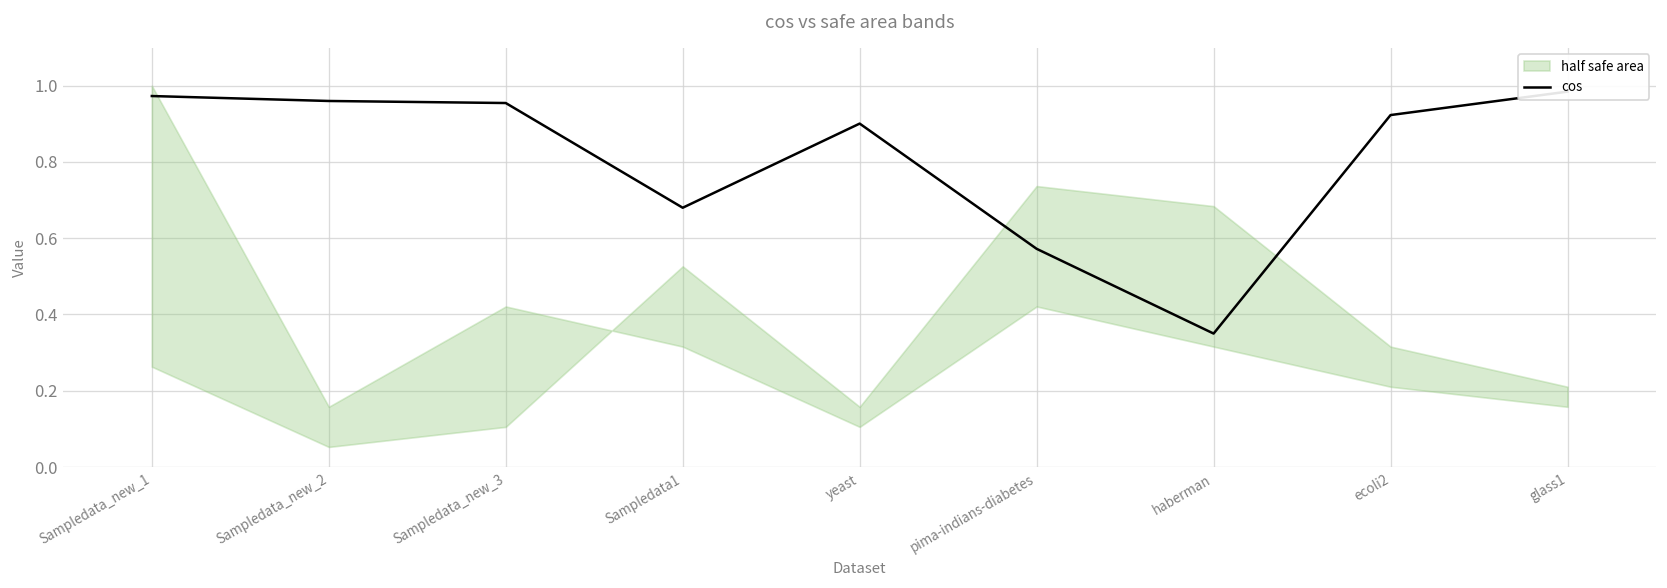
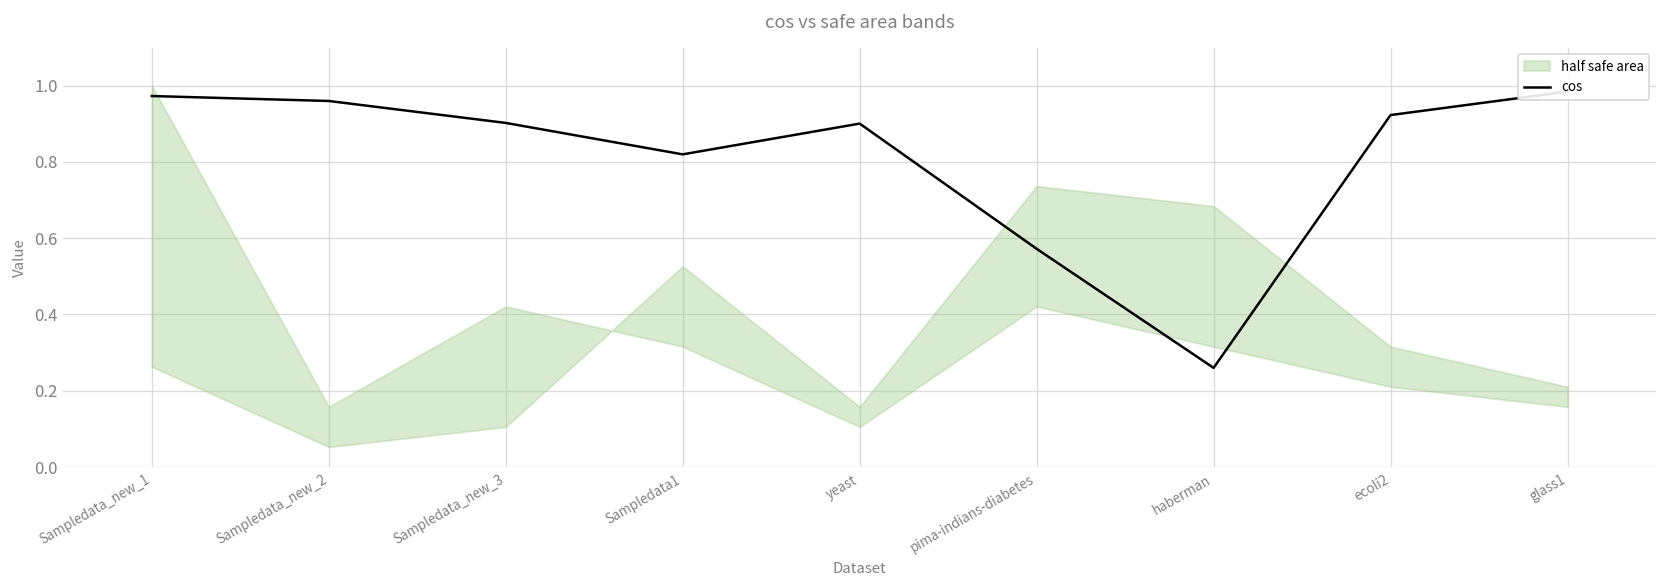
cos, Sampledata_new_3: 0.95 -> 0.90
cos, Sampledata1: 0.68 -> 0.82
cos, haberman: 0.35 -> 0.26
